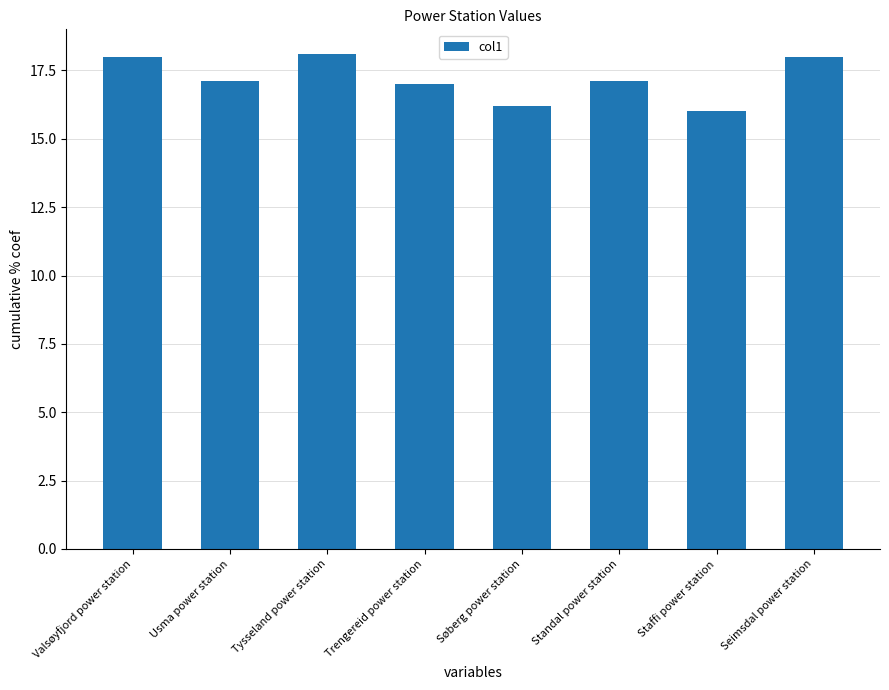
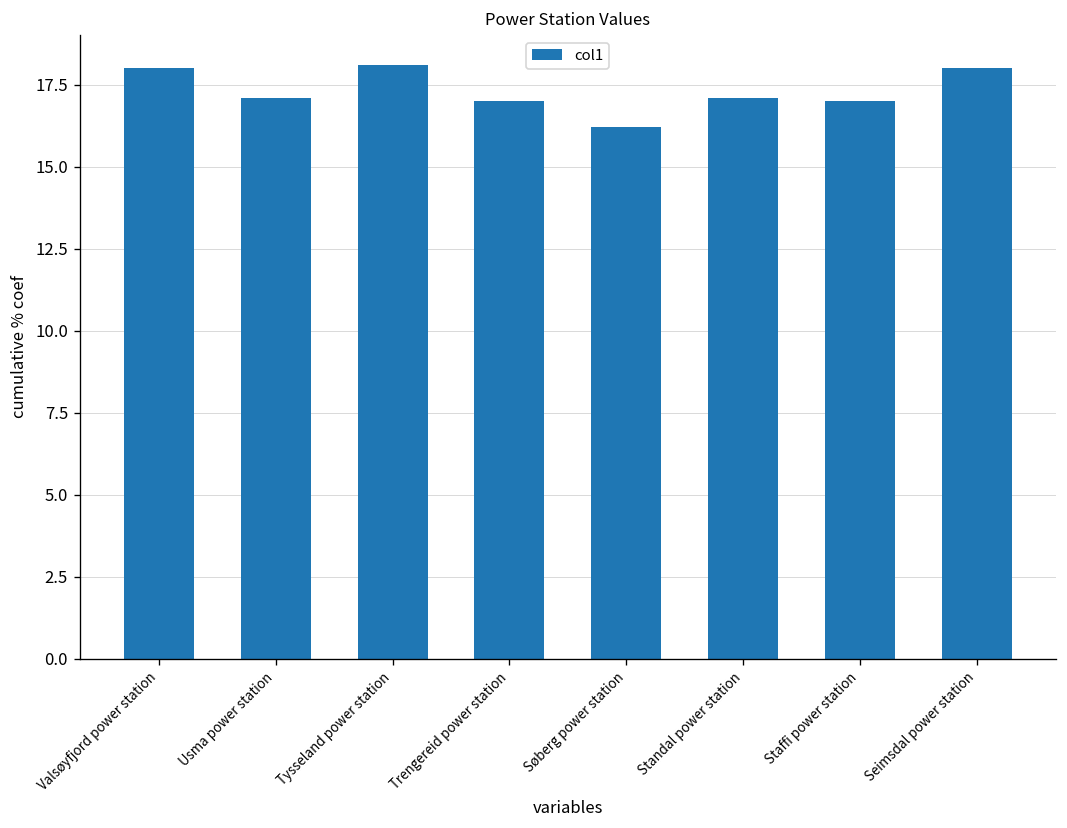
Staffi power station: 16 -> 17
